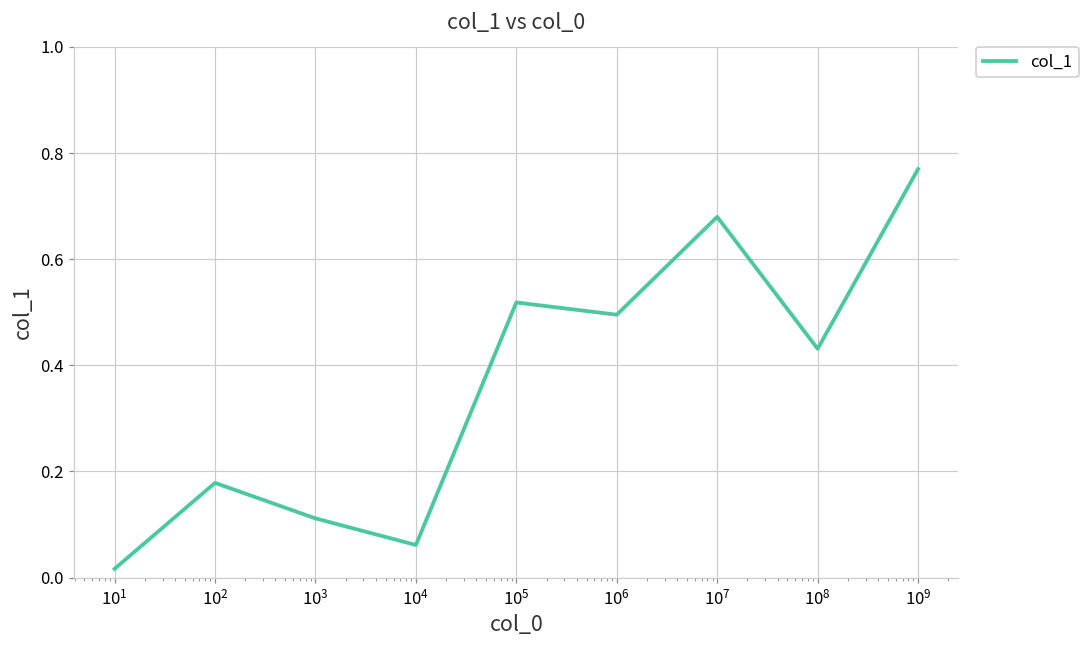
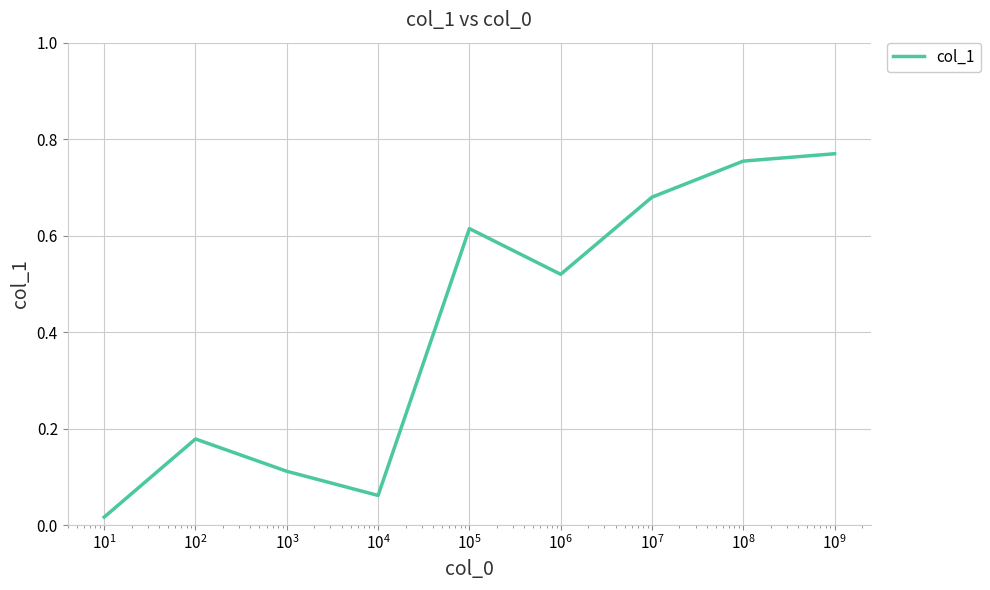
10^5: 0.52 -> 0.61
10^6: 0.50 -> 0.52
10^8: 0.43 -> 0.75
